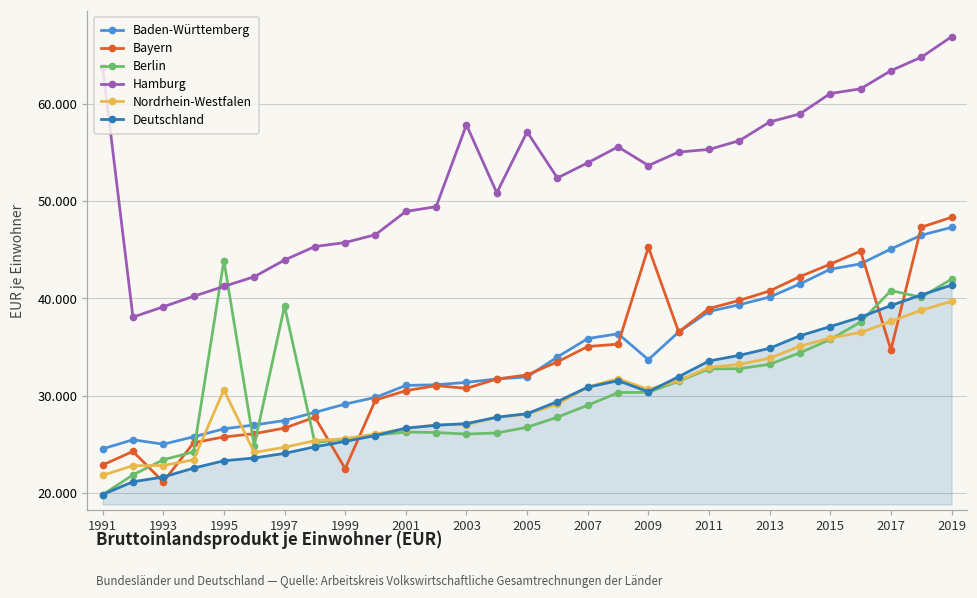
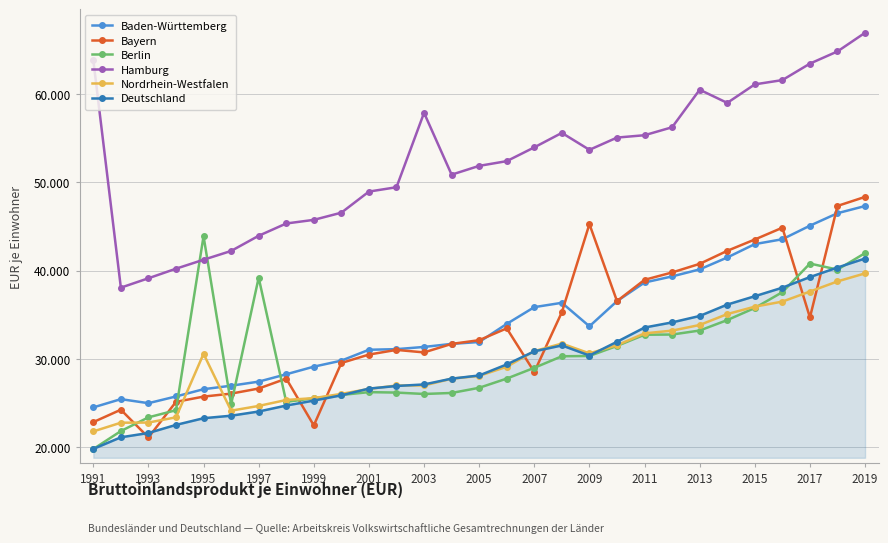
Hamburg, 2005: 57 -> 52
Bayern, 2007: 35 -> 29
Hamburg, 2013: 58 -> 60
